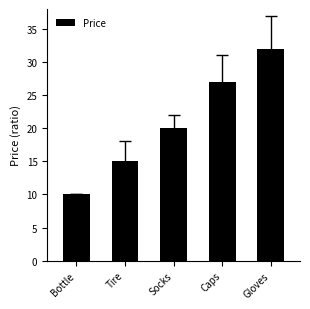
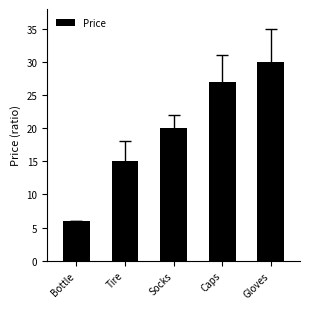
Price, Bottle: 10 -> 6
Price, Gloves: 32 -> 30
